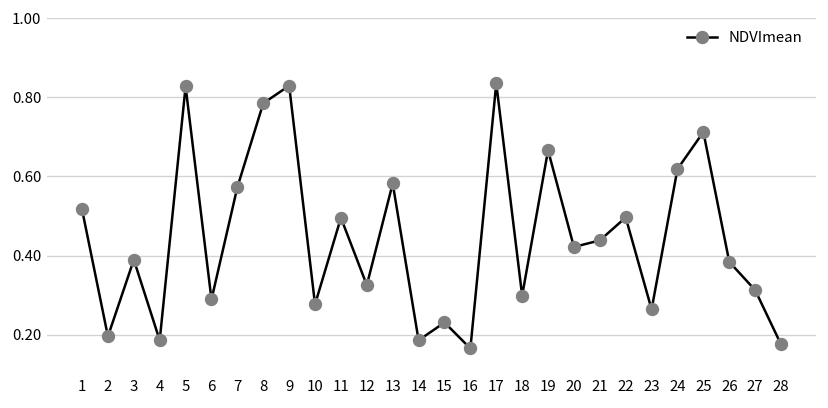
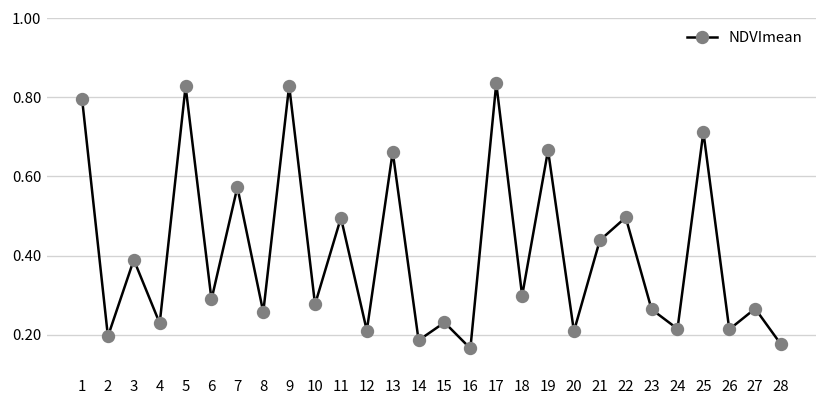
1: 0.52 -> 0.80
4: 0.19 -> 0.23
8: 0.78 -> 0.26
12: 0.33 -> 0.21
13: 0.58 -> 0.66
20: 0.42 -> 0.21
24: 0.62 -> 0.22
26: 0.38 -> 0.21
27: 0.31 -> 0.27
